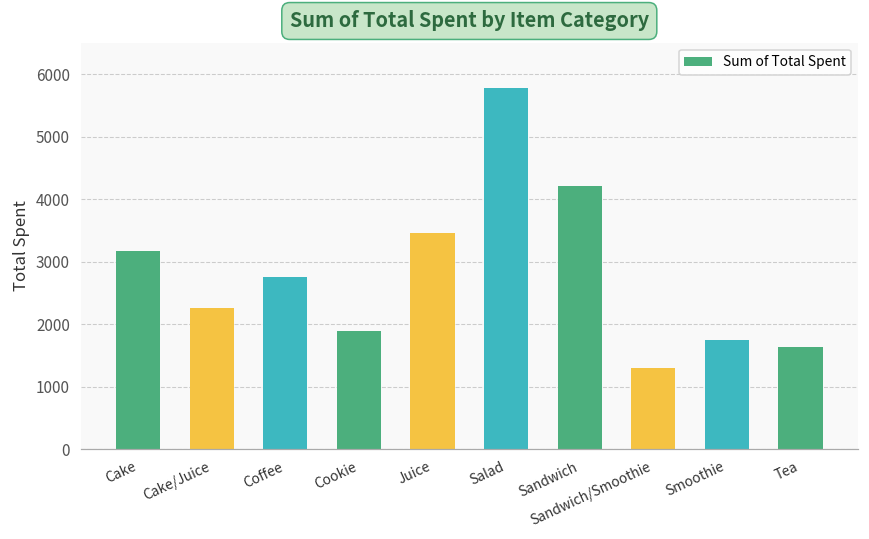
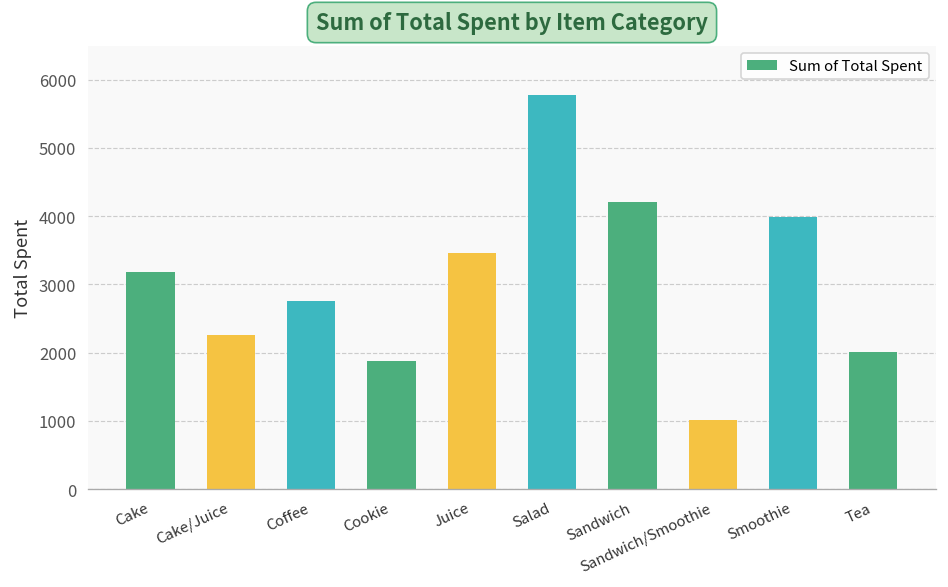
Sandwich/Smoothie: 1300 -> 1000
Smoothie: 1700 -> 4000
Tea: 1600 -> 2000
